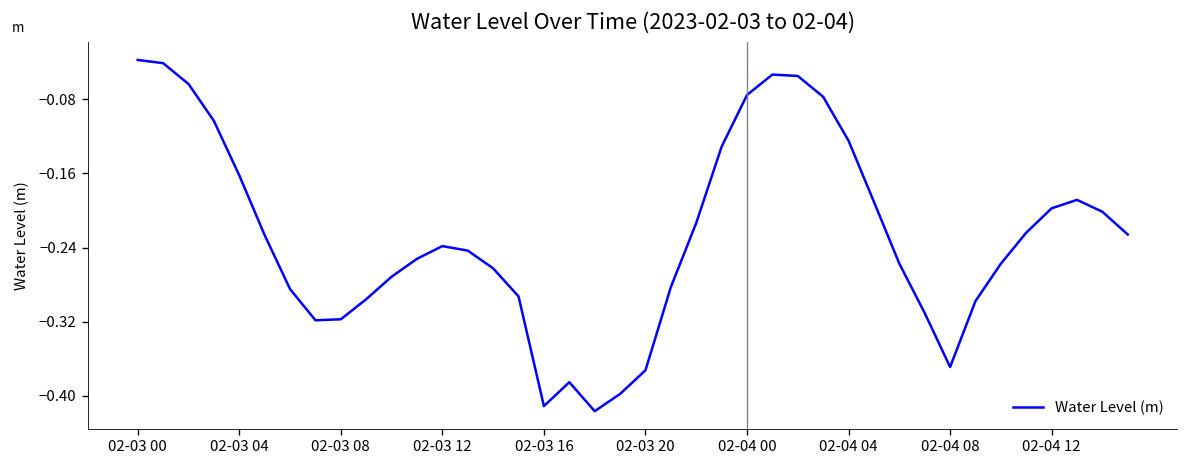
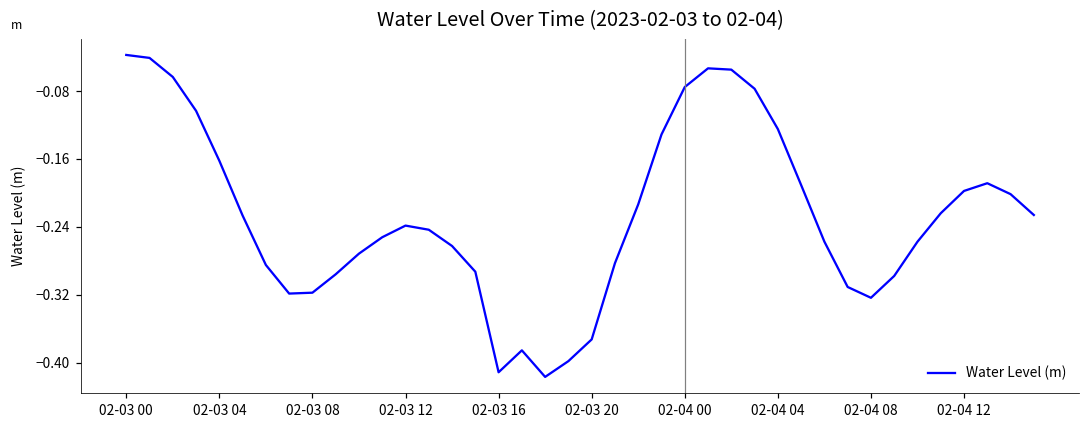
02-04 08: -0.37 -> -0.32
